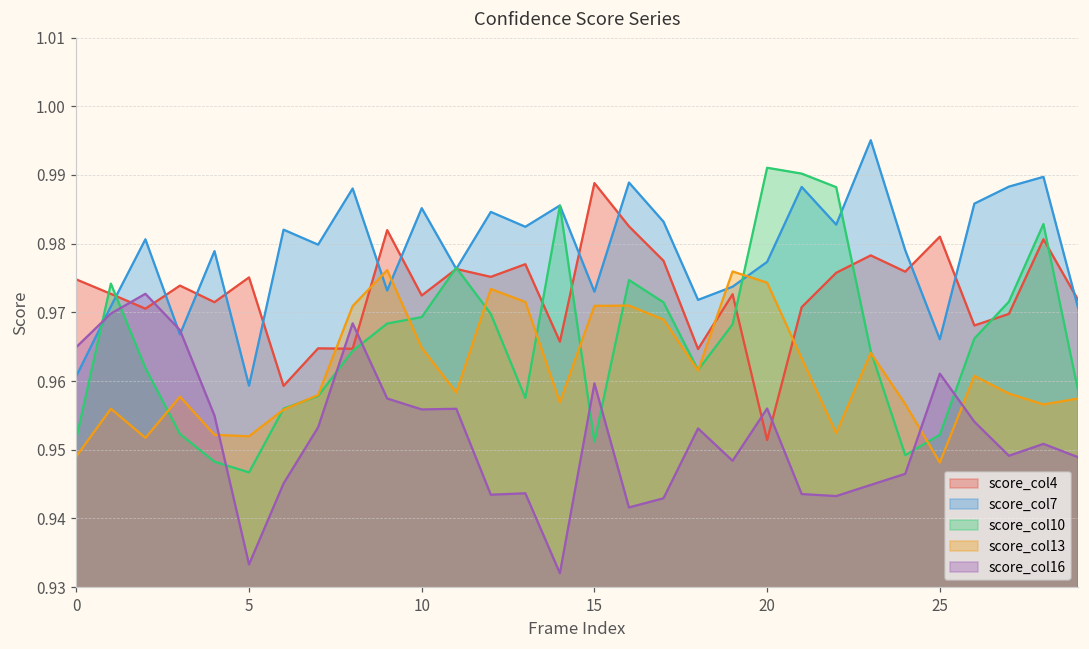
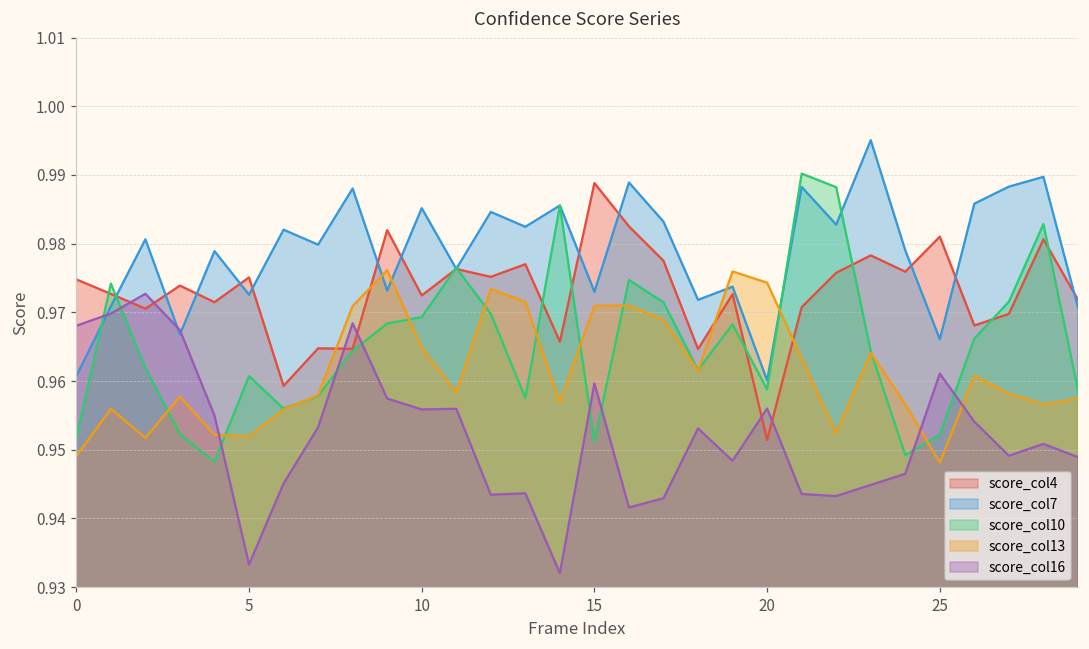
score_col16, 0: 0.965 -> 0.968
score_col7, 5: 0.959 -> 0.973
score_col10, 5: 0.947 -> 0.961
score_col7, 20: 0.977 -> 0.960
score_col10, 20: 0.991 -> 0.959
